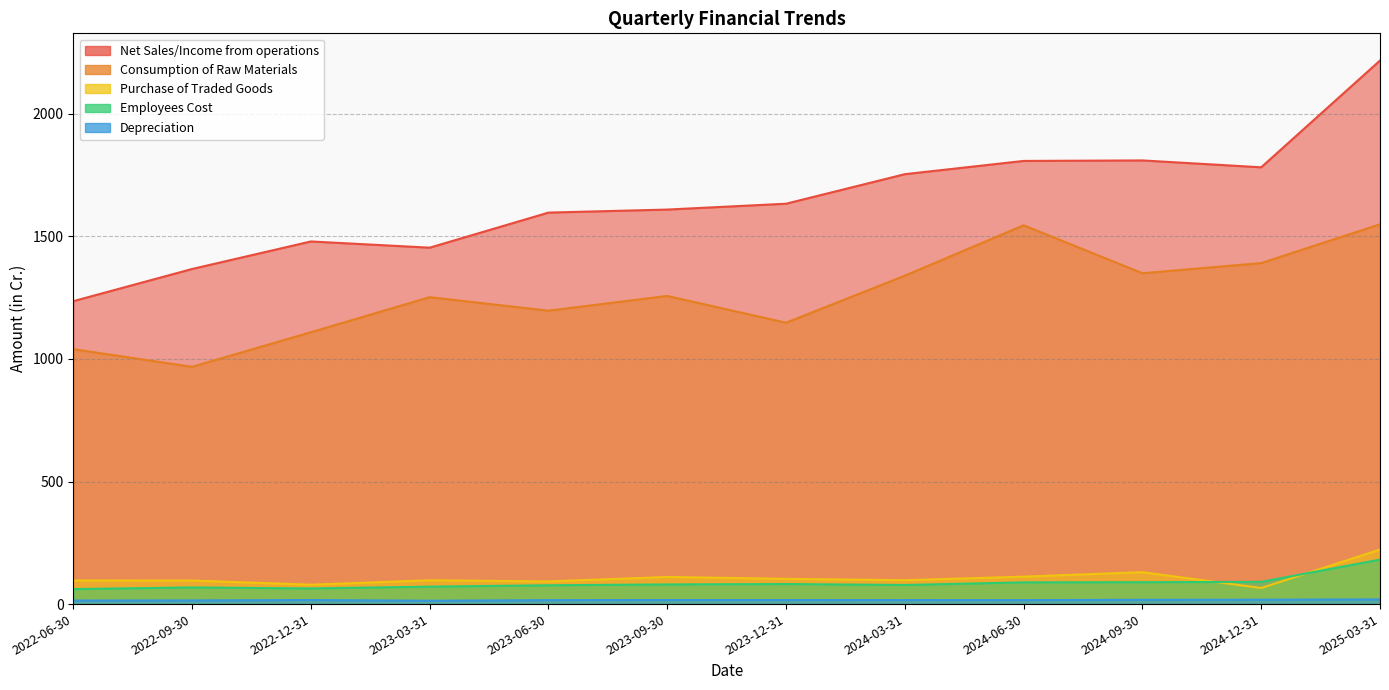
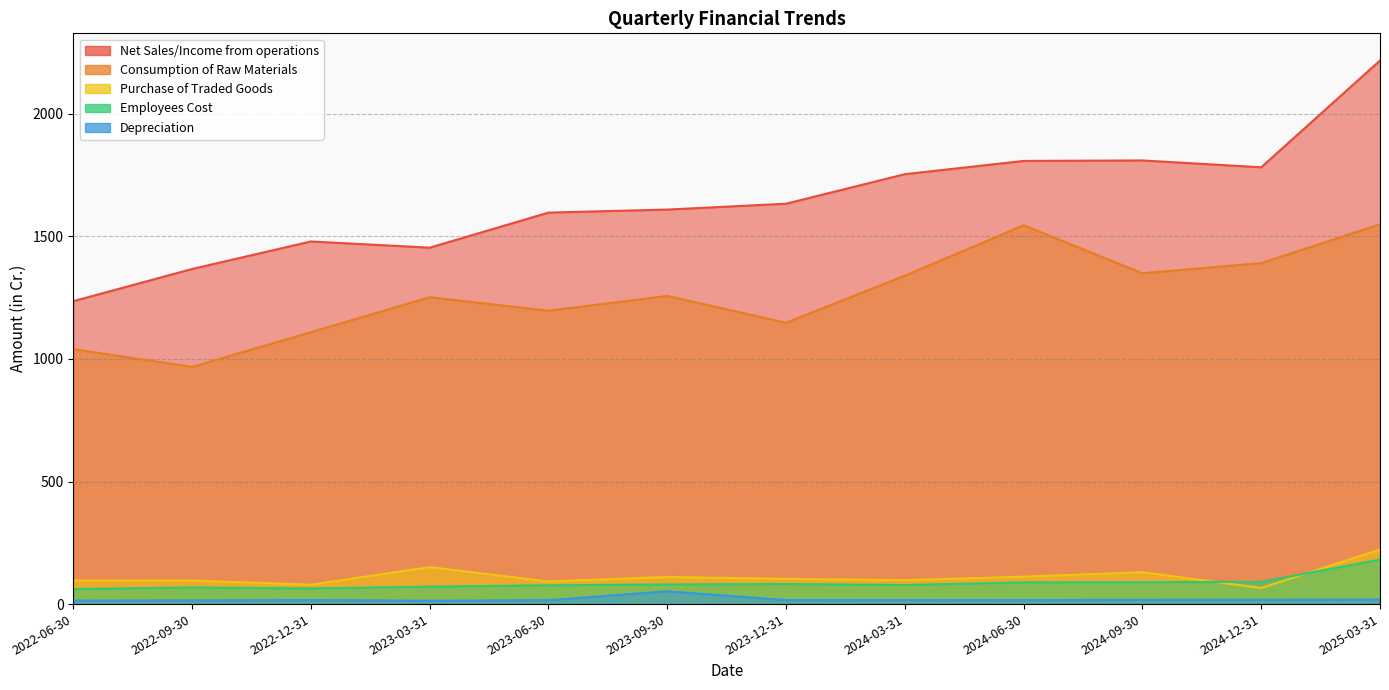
Purchase of Traded Goods, 2023-03-31: 100 -> 150
Depreciation, 2023-09-30: 20 -> 50
